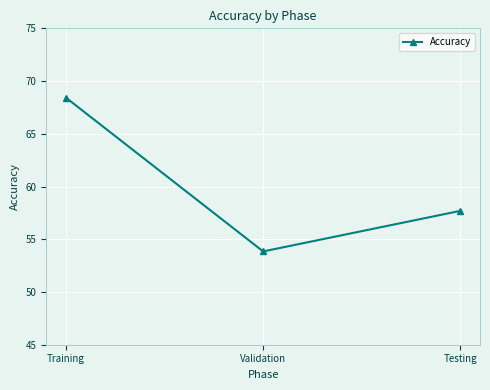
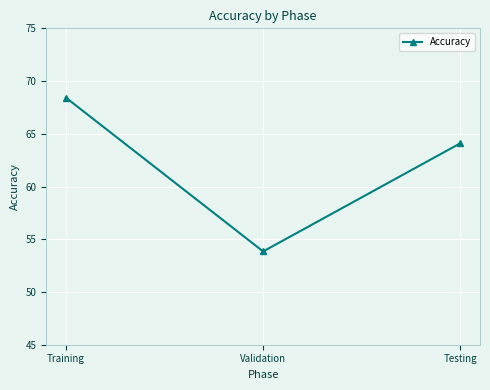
Testing: 57.7 -> 64.1
